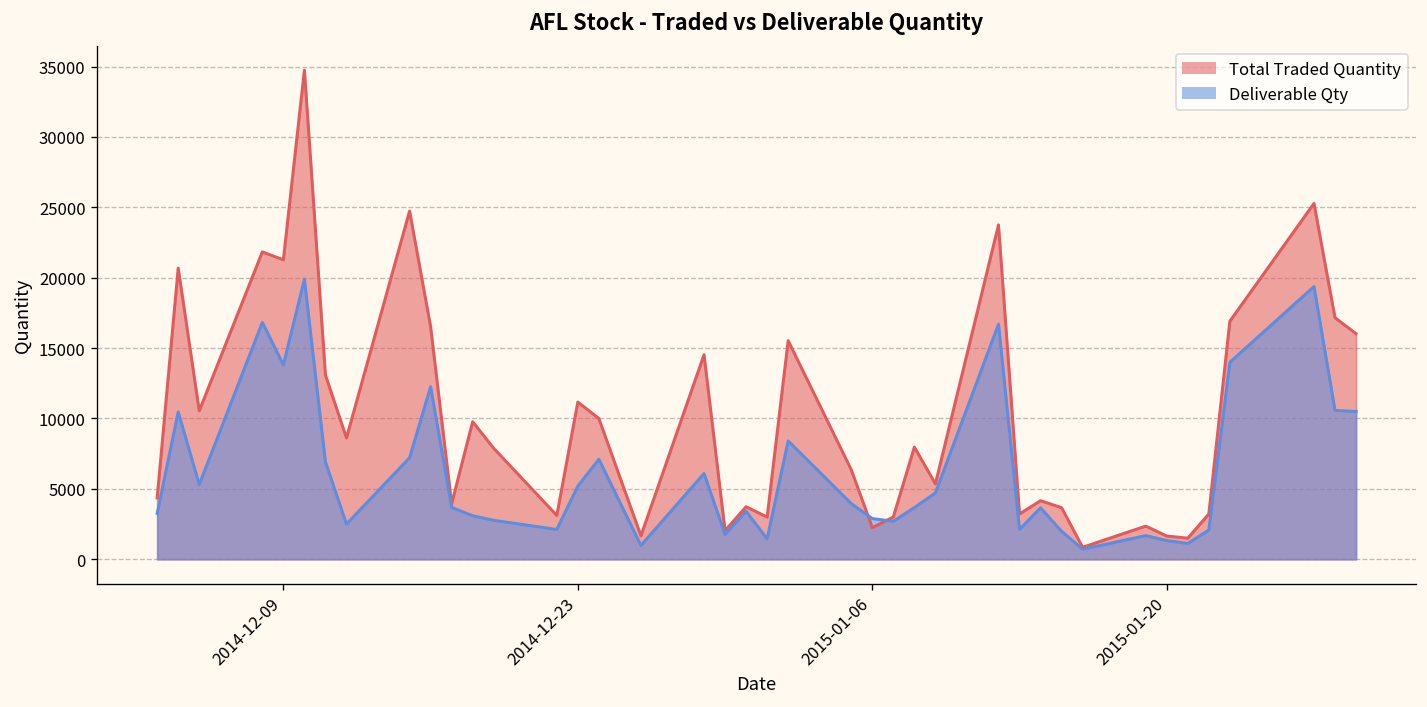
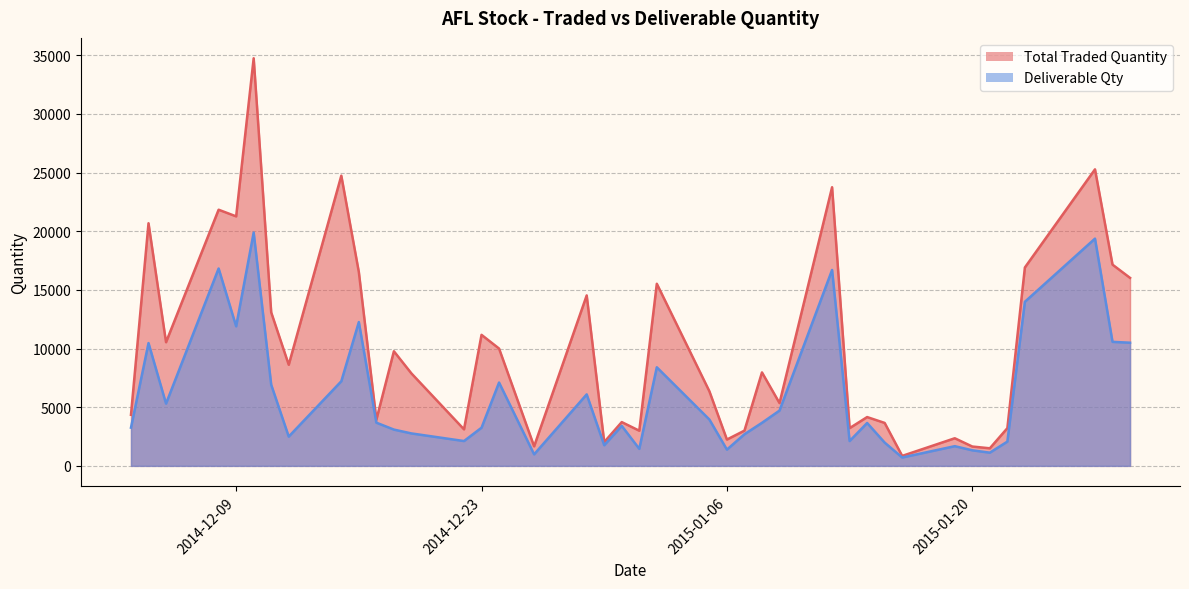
Deliverable Qty, 2014-12-09: 13800 -> 11900
Deliverable Qty, 2014-12-23: 5200 -> 3300
Deliverable Qty, 2015-01-06: 2900 -> 1400
